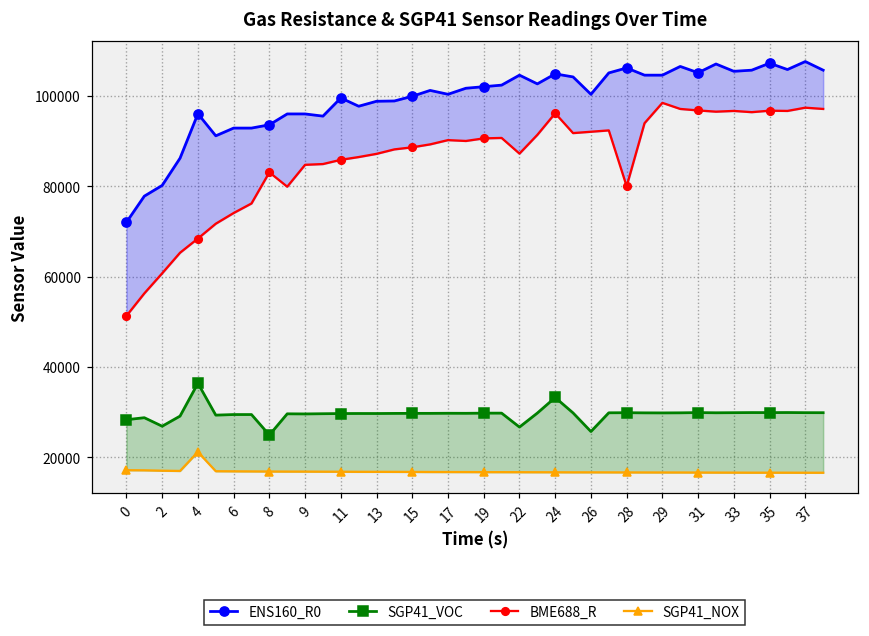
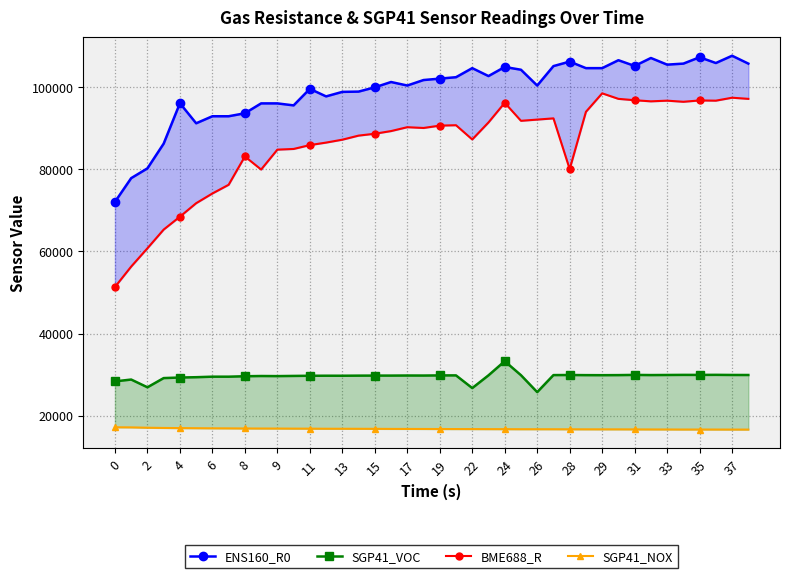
SGP41_VOC, 4: 36000 -> 29000
SGP41_NOX, 4: 21000 -> 17000
SGP41_VOC, 8: 25000 -> 30000
